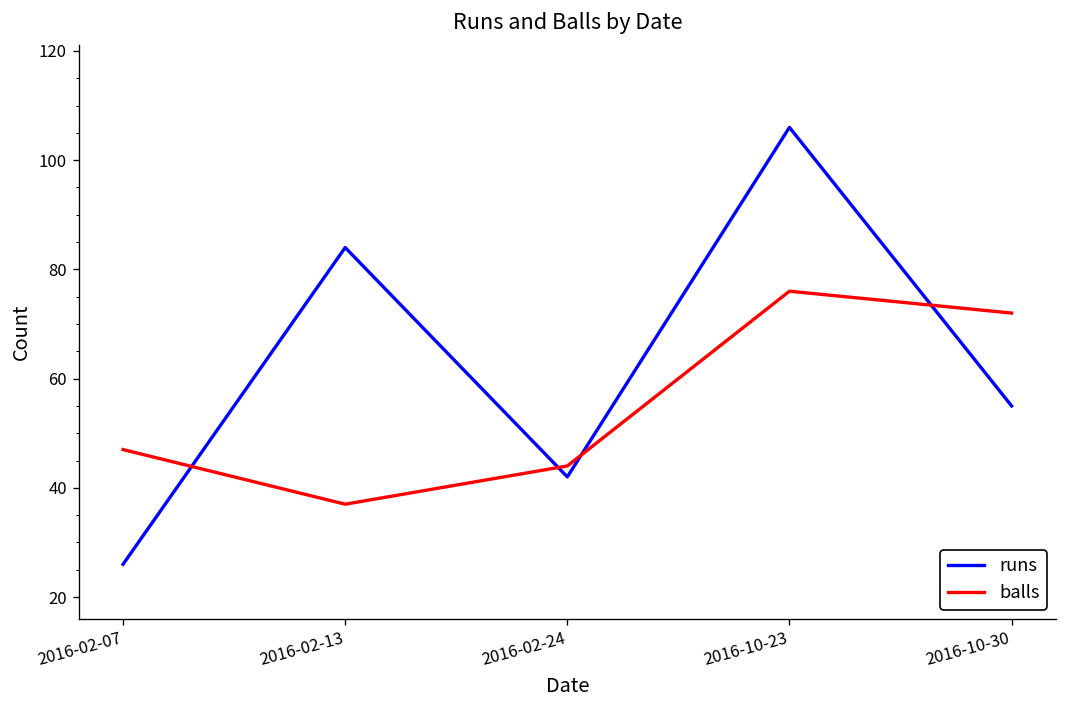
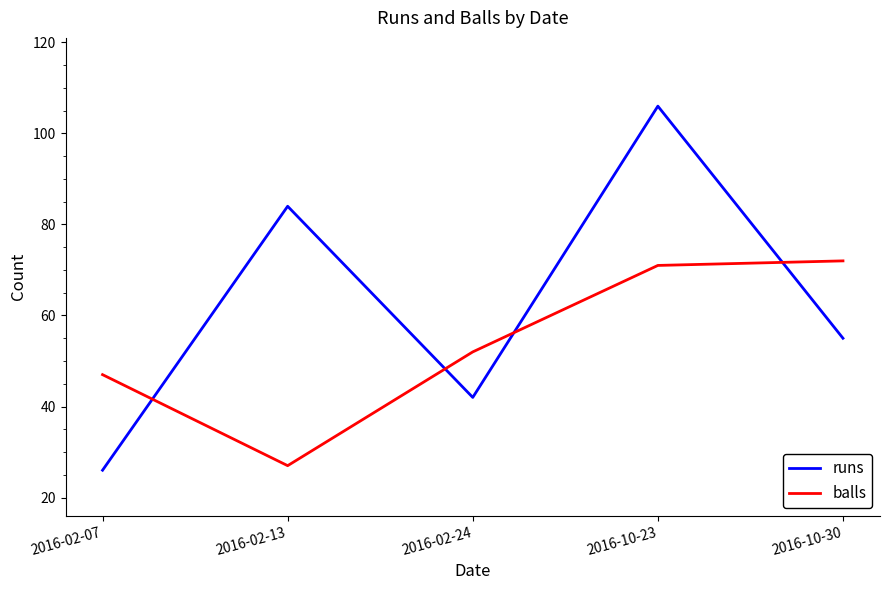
balls, 2016-02-13: 37 -> 27
balls, 2016-02-24: 44 -> 52
balls, 2016-10-23: 76 -> 71
